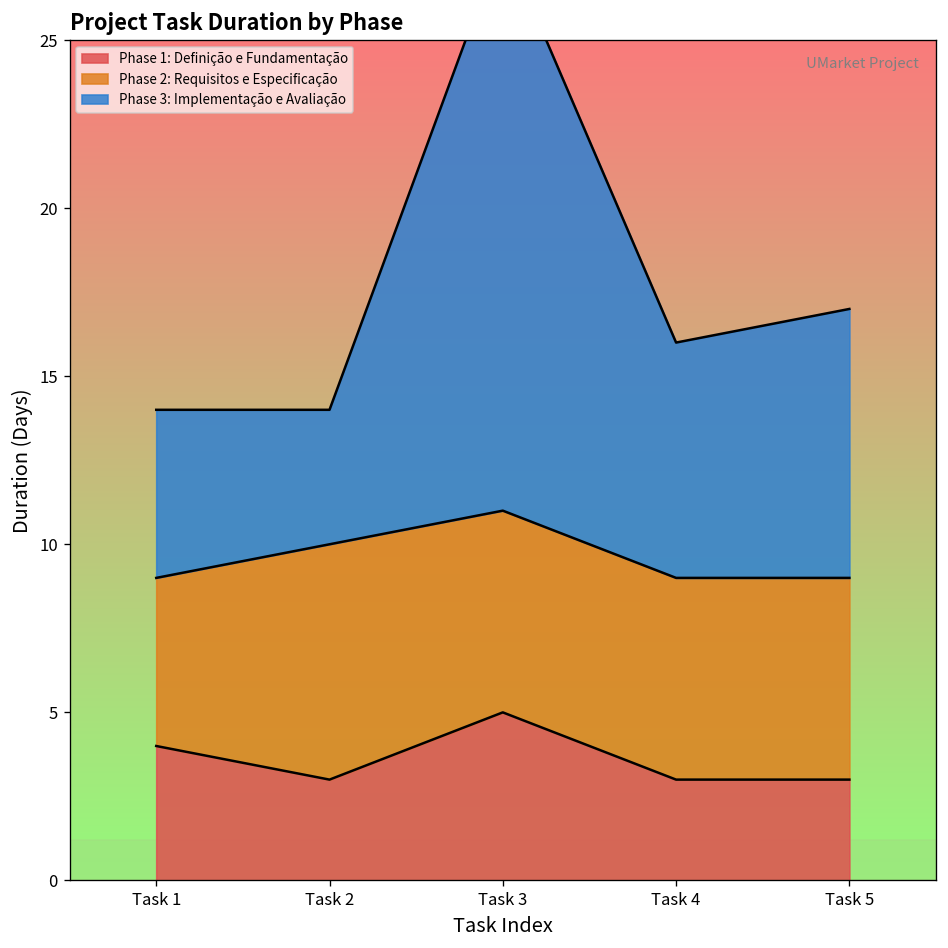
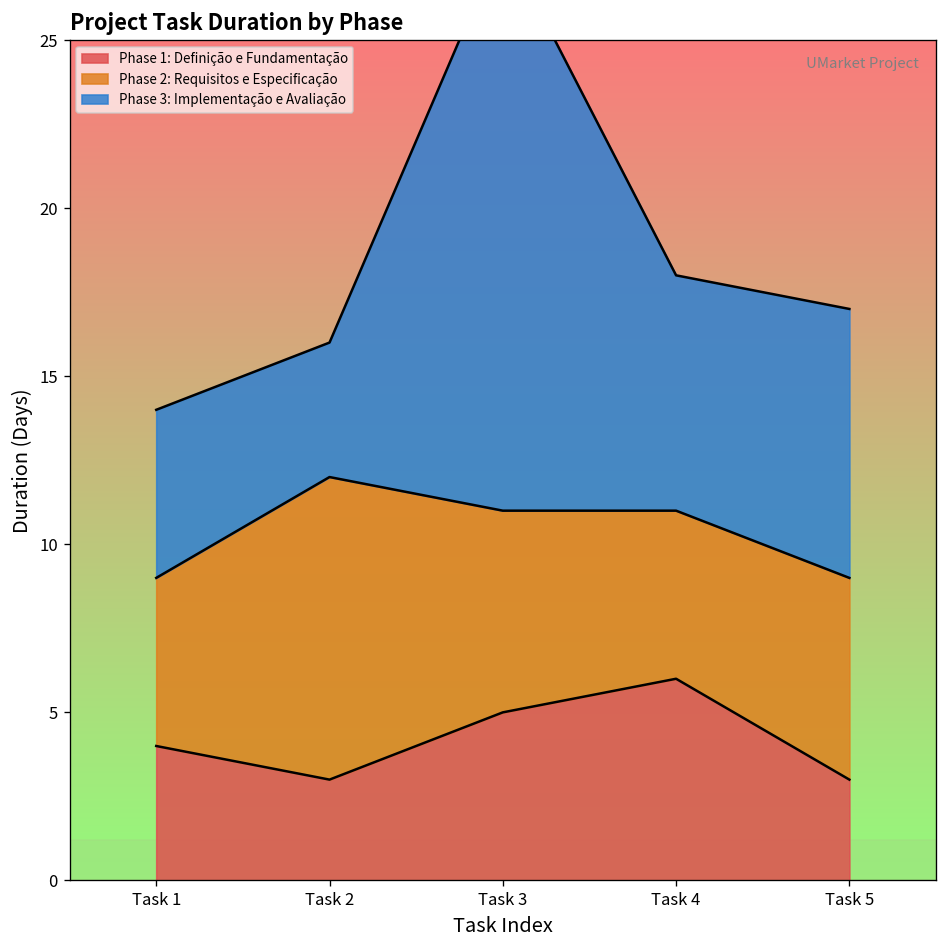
Phase 2: Requisitos e Especificação, Task 2: 7 -> 9
Phase 1: Definição e Fundamentação, Task 4: 3 -> 6
Phase 2: Requisitos e Especificação, Task 4: 6 -> 5
